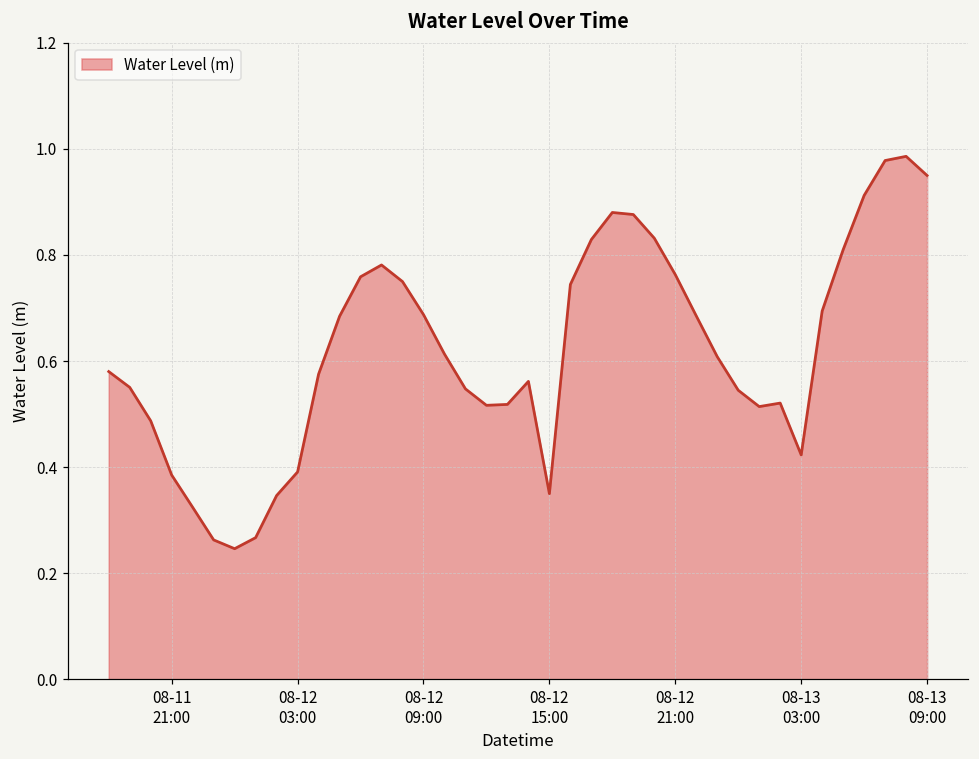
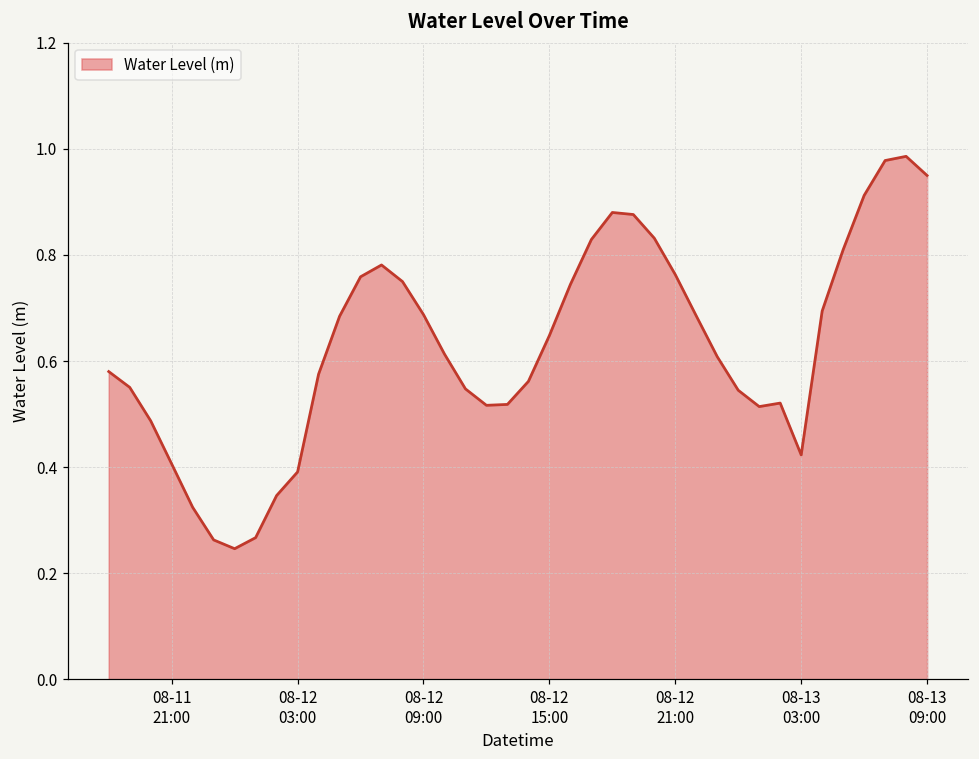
08-11 21:00: 0.39 -> 0.41
08-12 15:00: 0.35 -> 0.65
